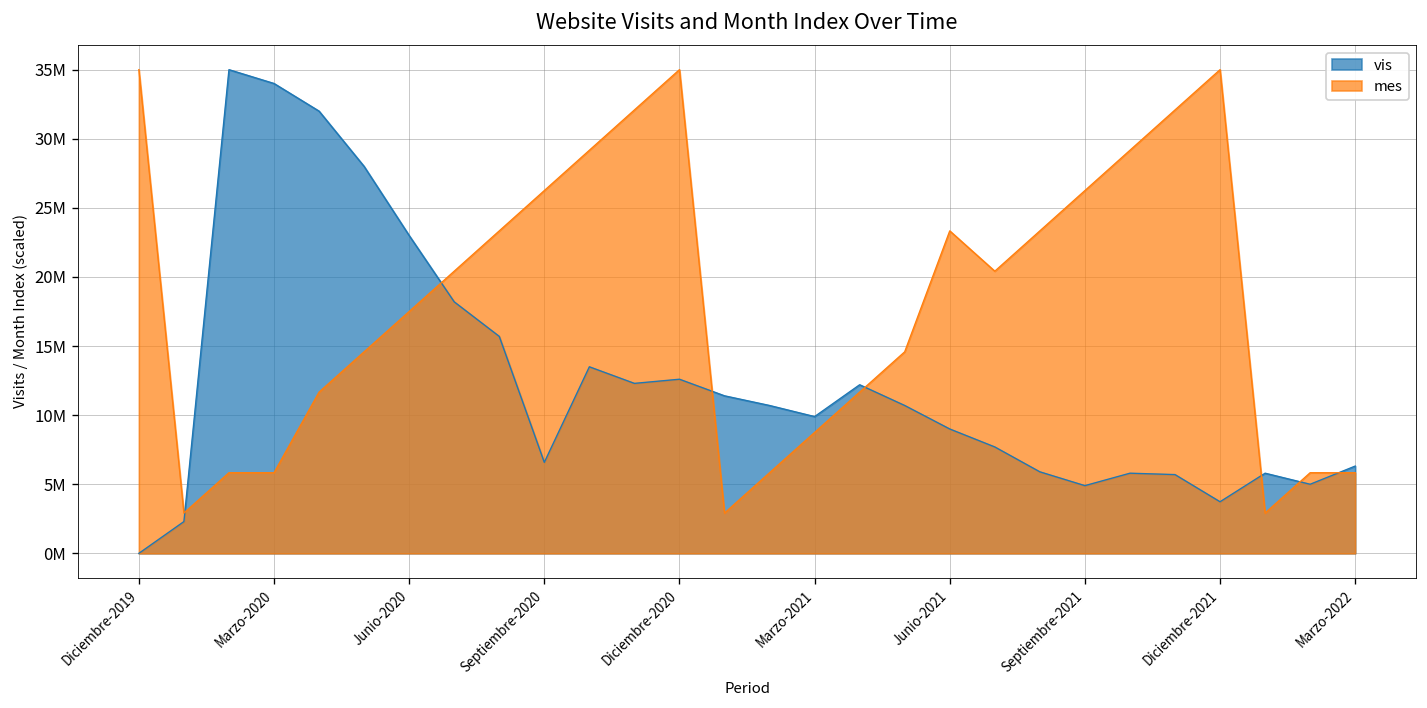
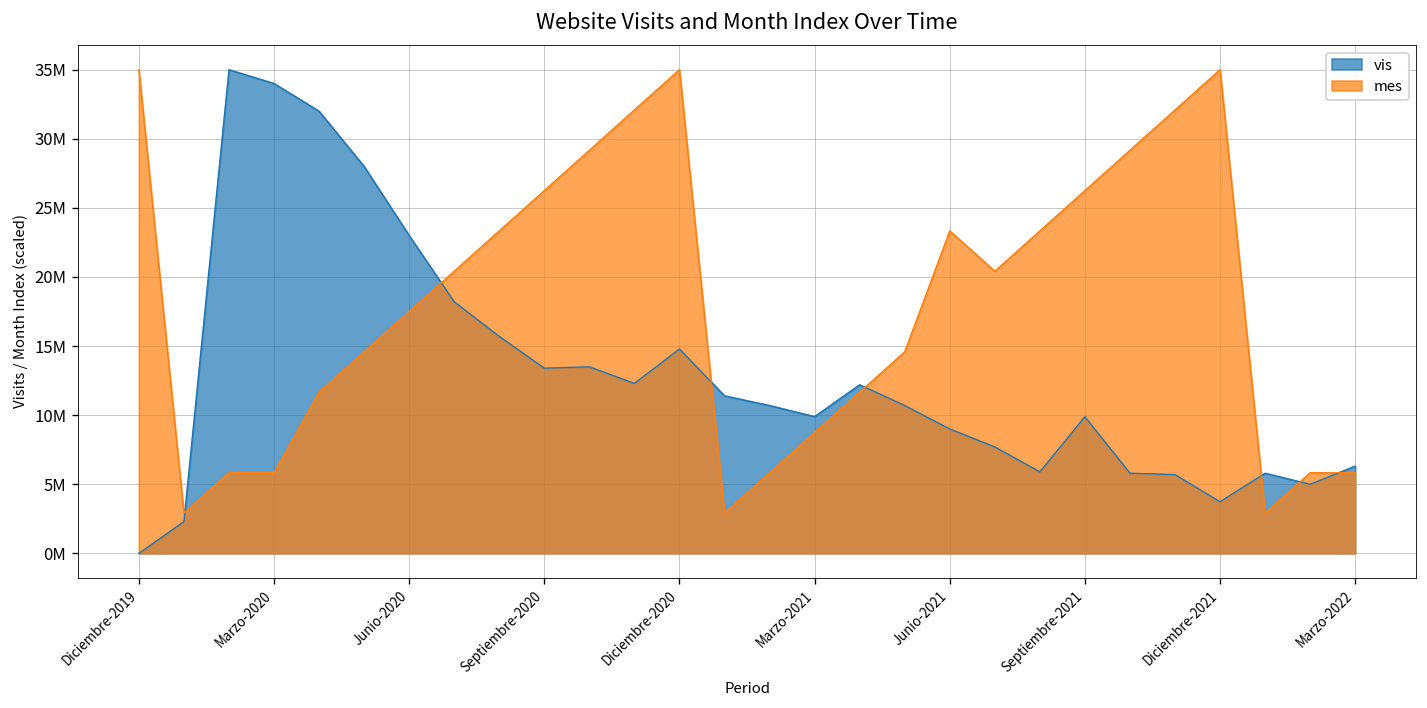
vis, Septiembre-2020: 6600000 -> 13400000
vis, Diciembre-2020: 12600000 -> 14800000
vis, Septiembre-2021: 4900000 -> 9900000
